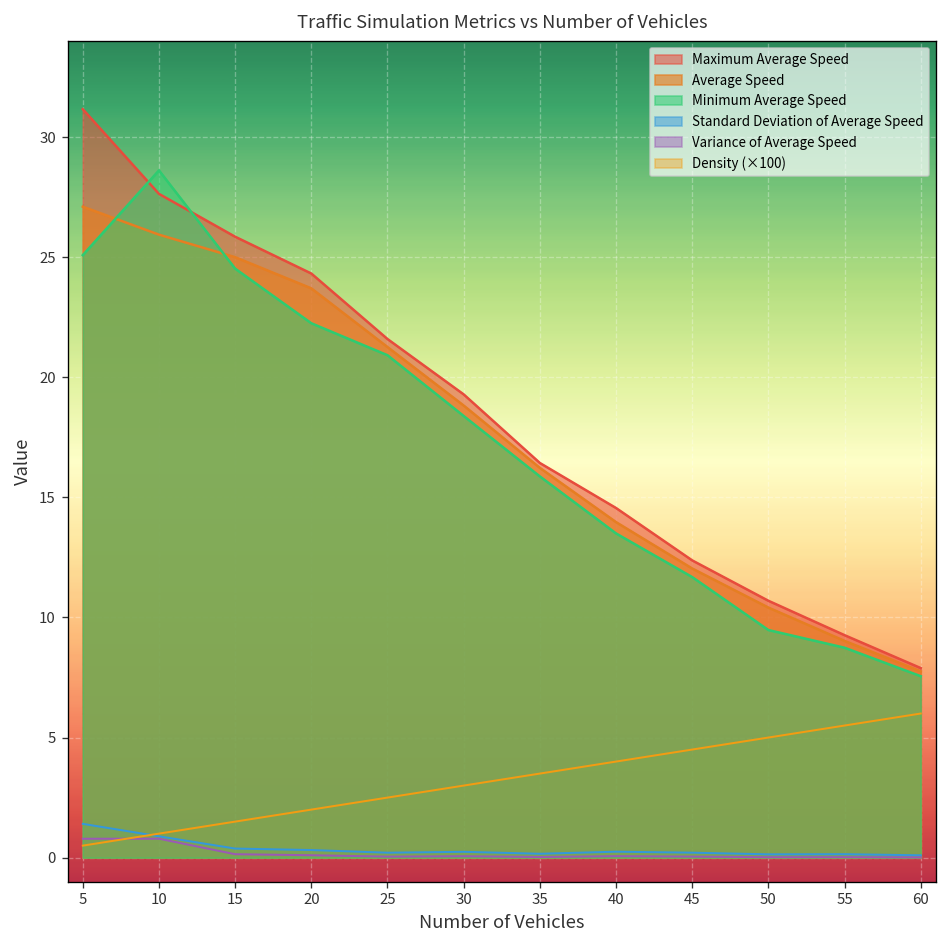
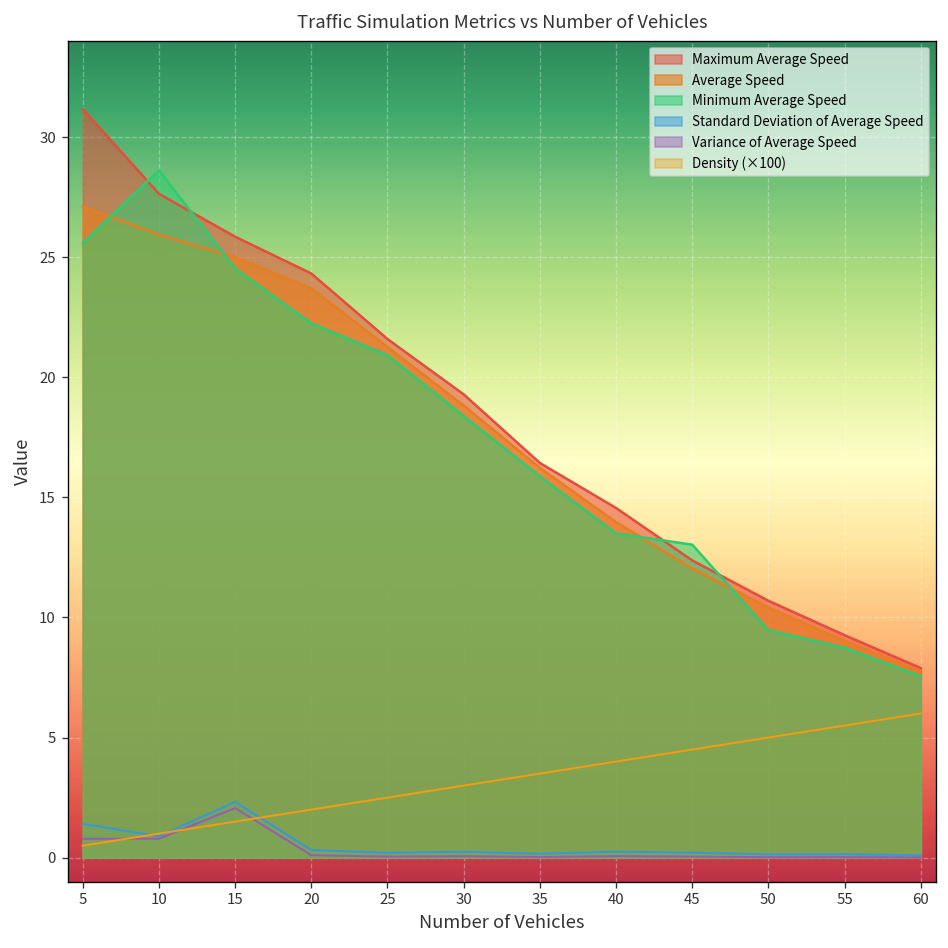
Minimum Average Speed, 5: 25.1 -> 25.6
Standard Deviation of Average Speed, 15: 0.4 -> 2.3
Variance of Average Speed, 15: 0.1 -> 2.1
Minimum Average Speed, 45: 11.7 -> 13.0
